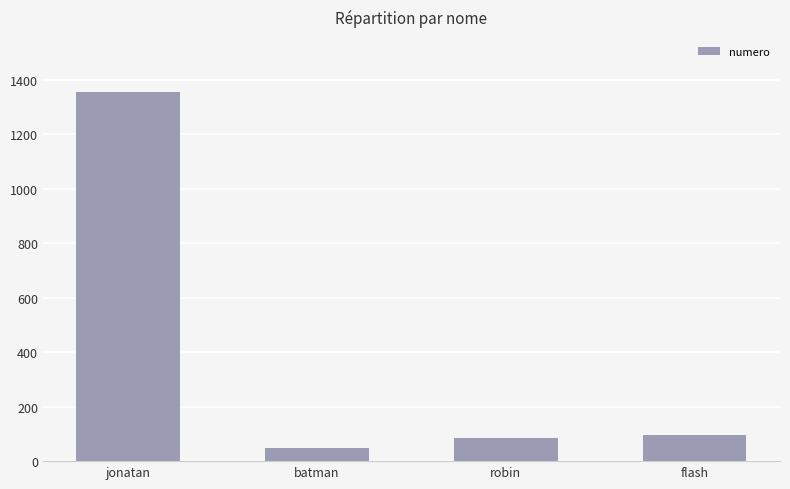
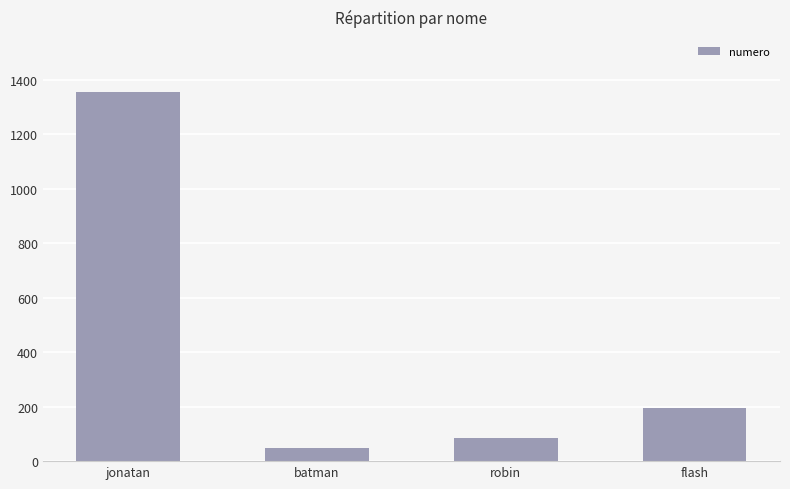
flash: 100 -> 200
